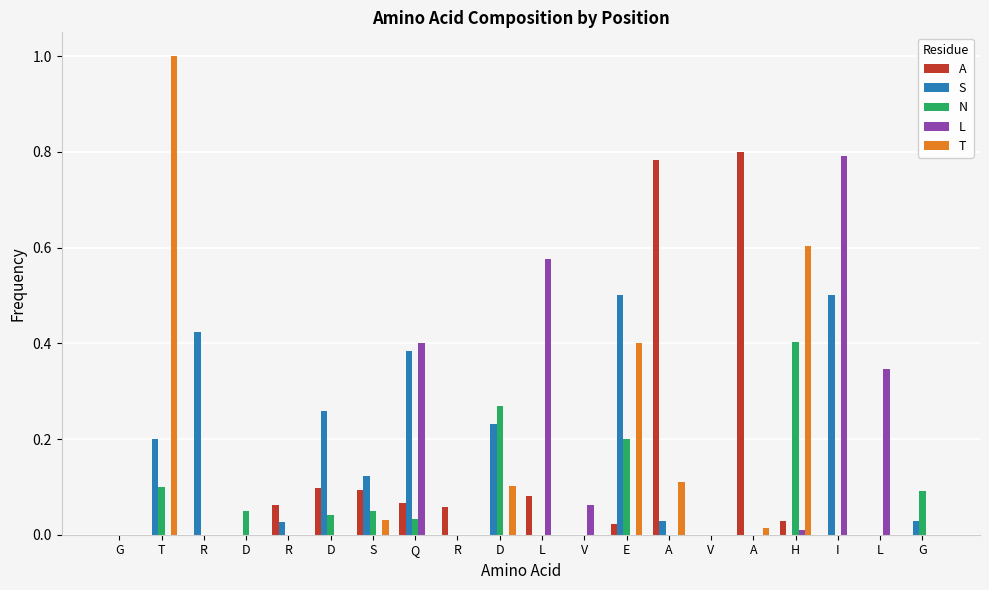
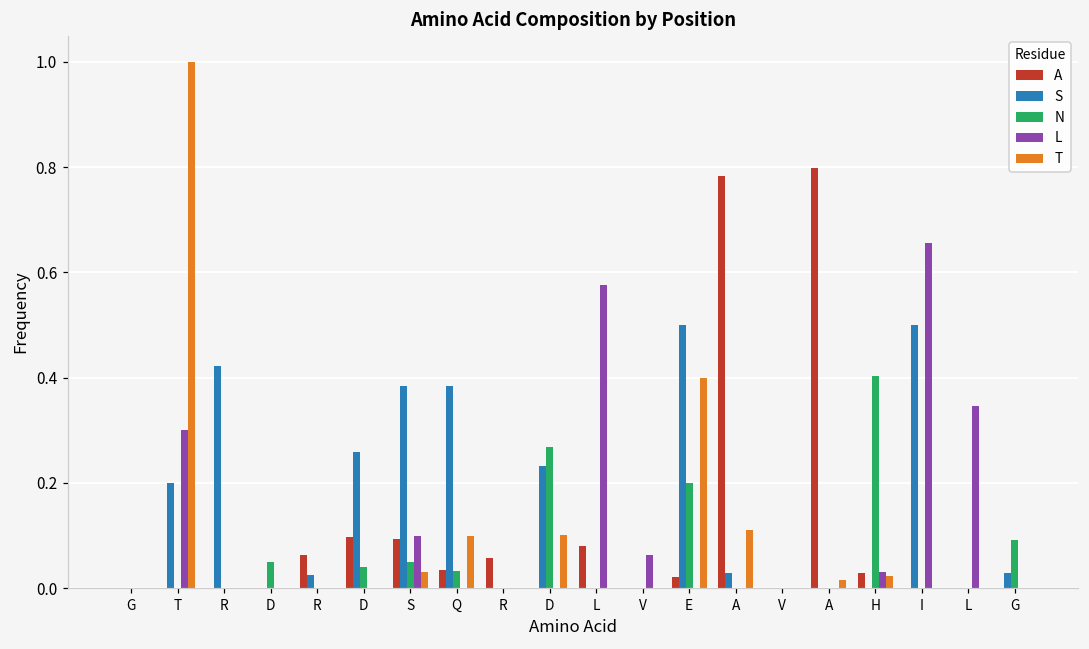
N, T: 0.1 -> 0.0
L, T: 0.0 -> 0.3
S, S: 0.12 -> 0.38
L, S: 0.0 -> 0.1
A, Q: 0.07 -> 0.03
L, Q: 0.4 -> 0.0
T, Q: 0.0 -> 0.1
L, H: 0.01 -> 0.03
T, H: 0.60 -> 0.02
L, I: 0.79 -> 0.66
